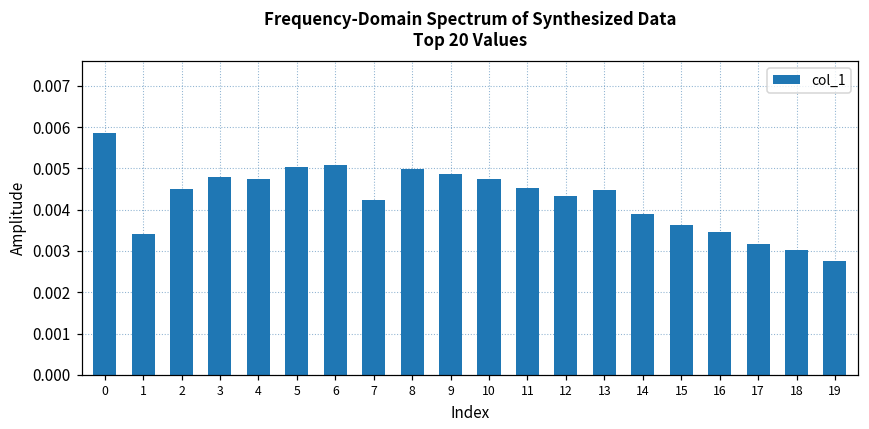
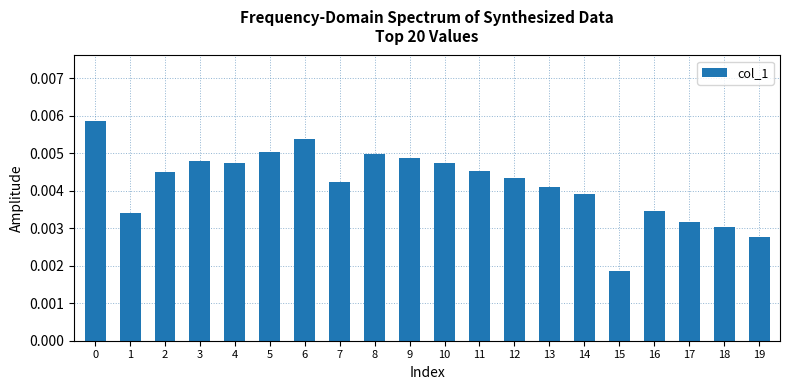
6: 0.0051 -> 0.0054
13: 0.0045 -> 0.0041
15: 0.0036 -> 0.0019
